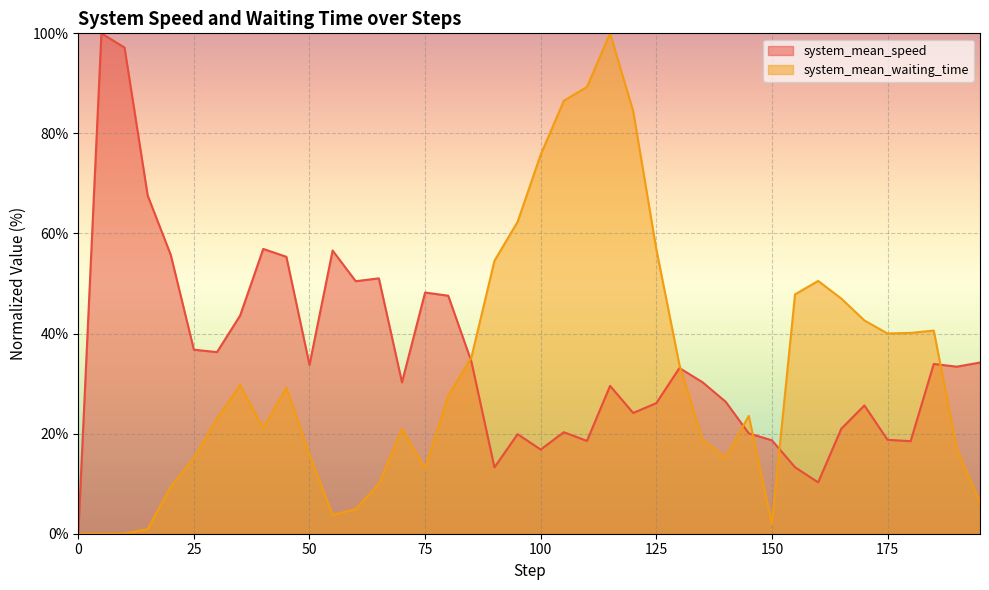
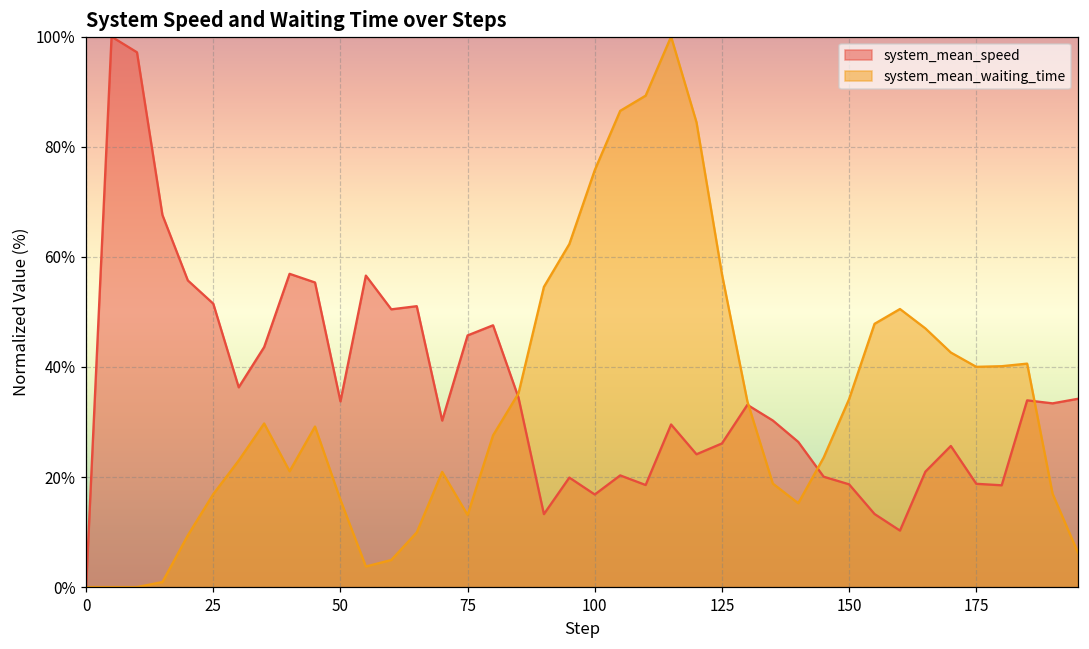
system_mean_speed, 25: 37% -> 51%
system_mean_waiting_time, 25: 15% -> 17%
system_mean_speed, 75: 48% -> 46%
system_mean_waiting_time, 150: 2% -> 34%
